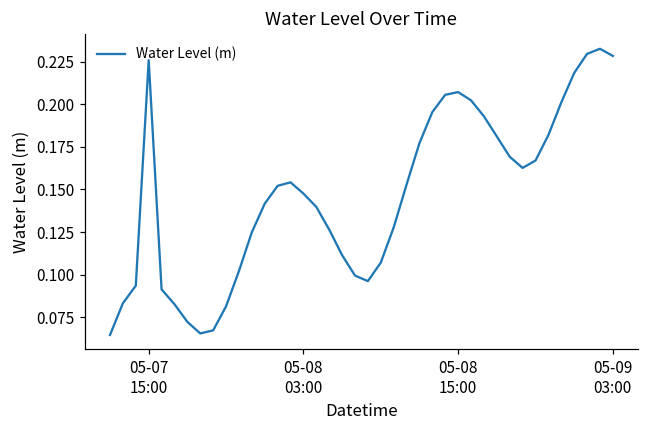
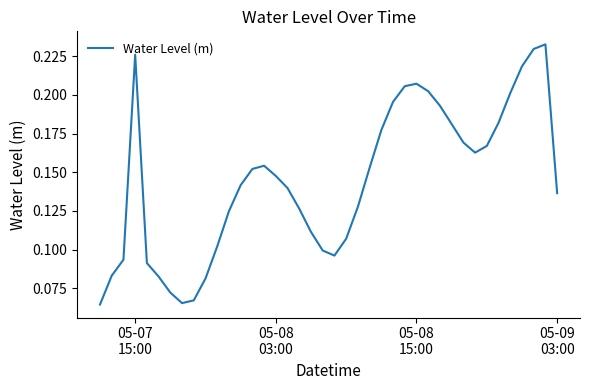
05-09 03:00: 0.228 -> 0.137
